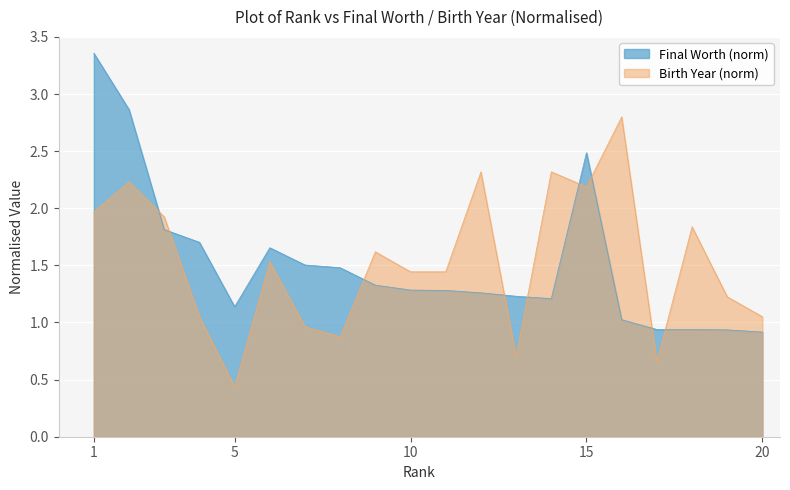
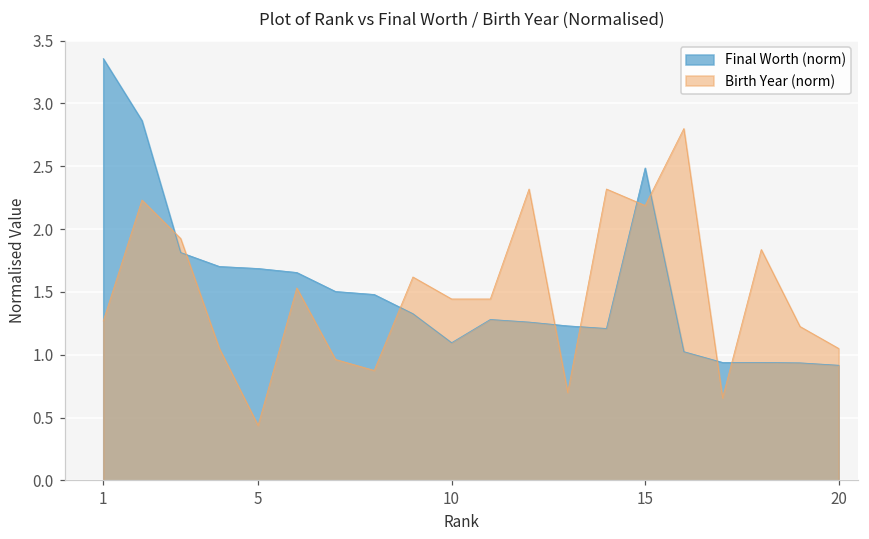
Birth Year (norm), 1: 1.97 -> 1.27
Final Worth (norm), 5: 1.14 -> 1.69
Final Worth (norm), 10: 1.28 -> 1.10
